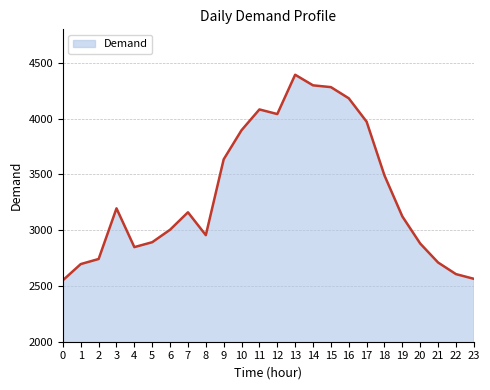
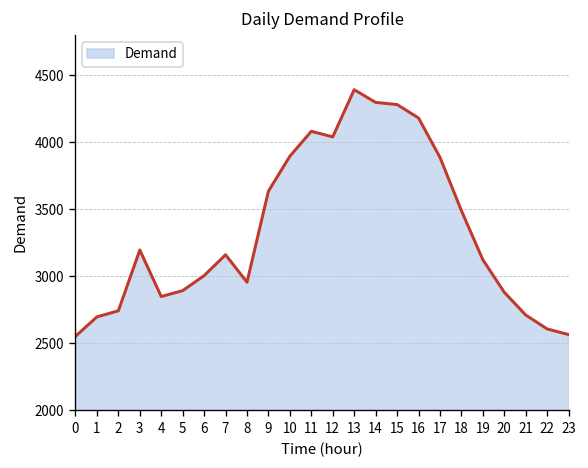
17: 3970 -> 3890
